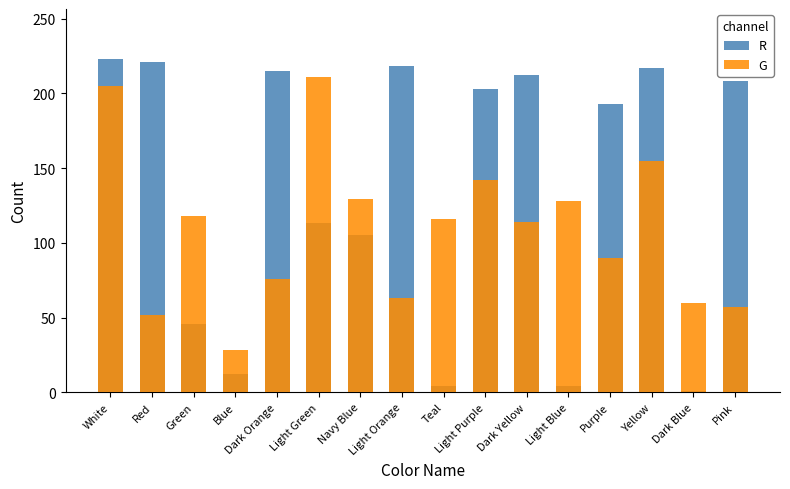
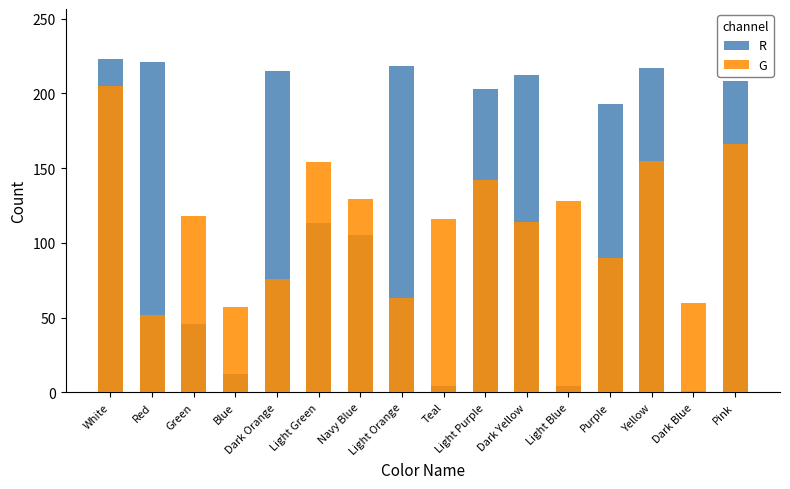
G, Blue: 28 -> 57
G, Light Green: 211 -> 154
G, Pink: 57 -> 166
